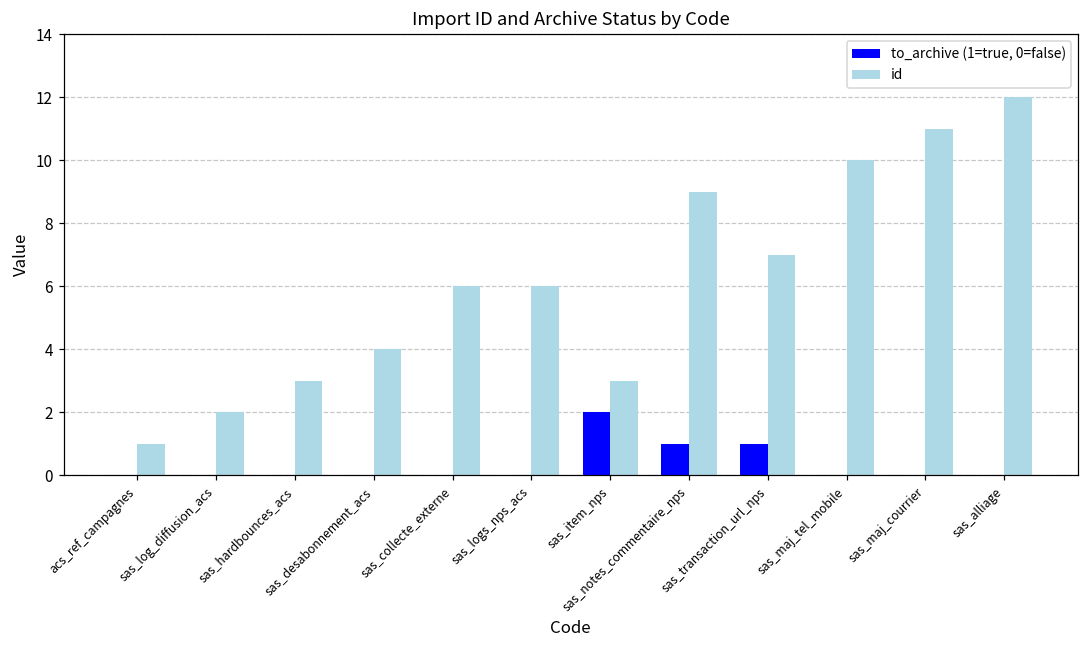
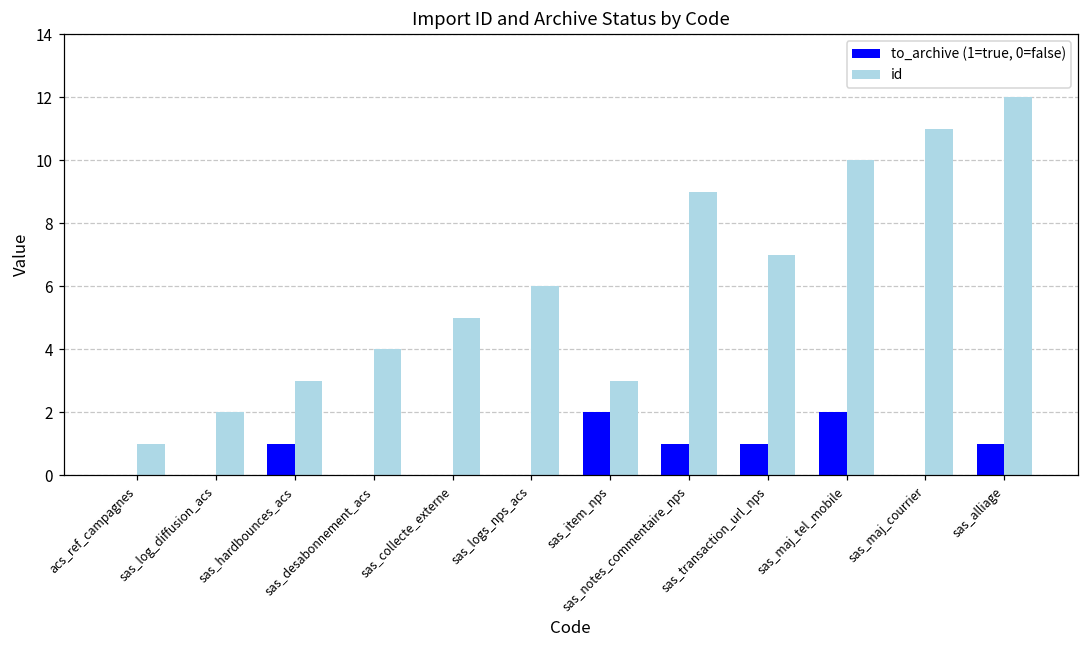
to_archive (1=true, 0=false), sas_hardbounces_acs: 0 -> 1
id, sas_collecte_externe: 6 -> 5
to_archive (1=true, 0=false), sas_maj_tel_mobile: 0 -> 2
to_archive (1=true, 0=false), sas_alliage: 0 -> 1
